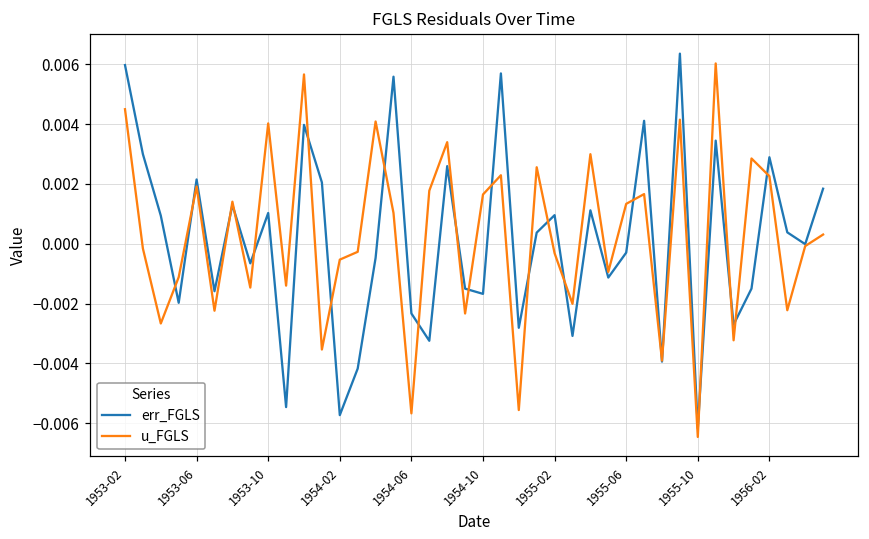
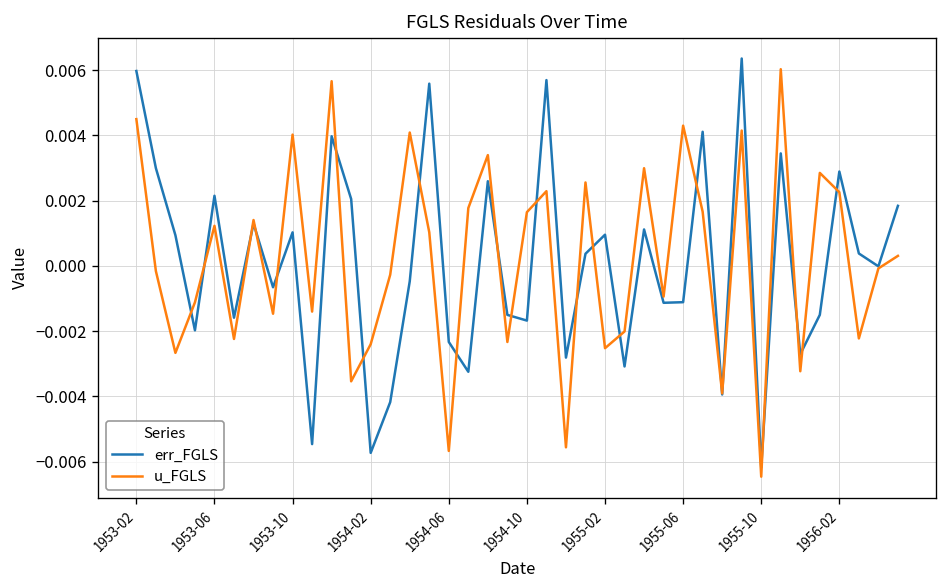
u_FGLS, 1953-06: 0.0019 -> 0.0012
u_FGLS, 1954-02: -0.0005 -> -0.0024
u_FGLS, 1955-02: -0.0003 -> -0.0025
err_FGLS, 1955-06: -0.0003 -> -0.0011
u_FGLS, 1955-06: 0.0013 -> 0.0043
